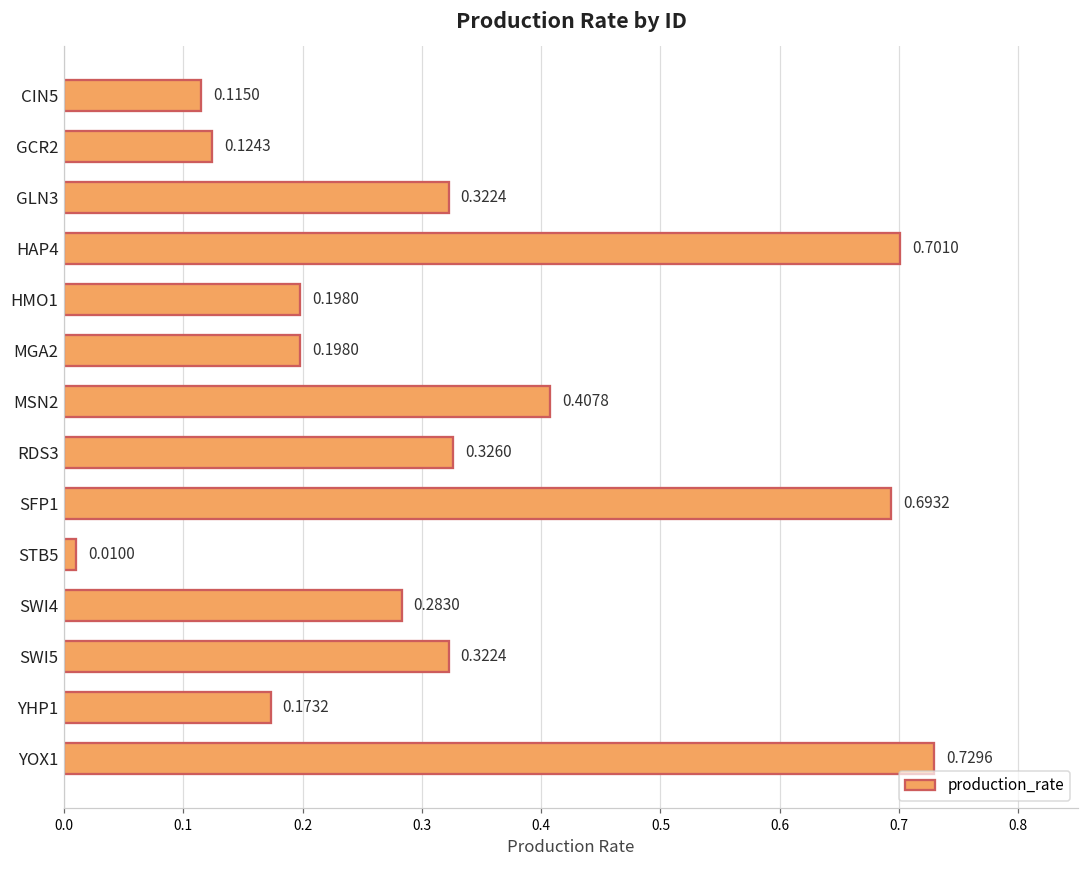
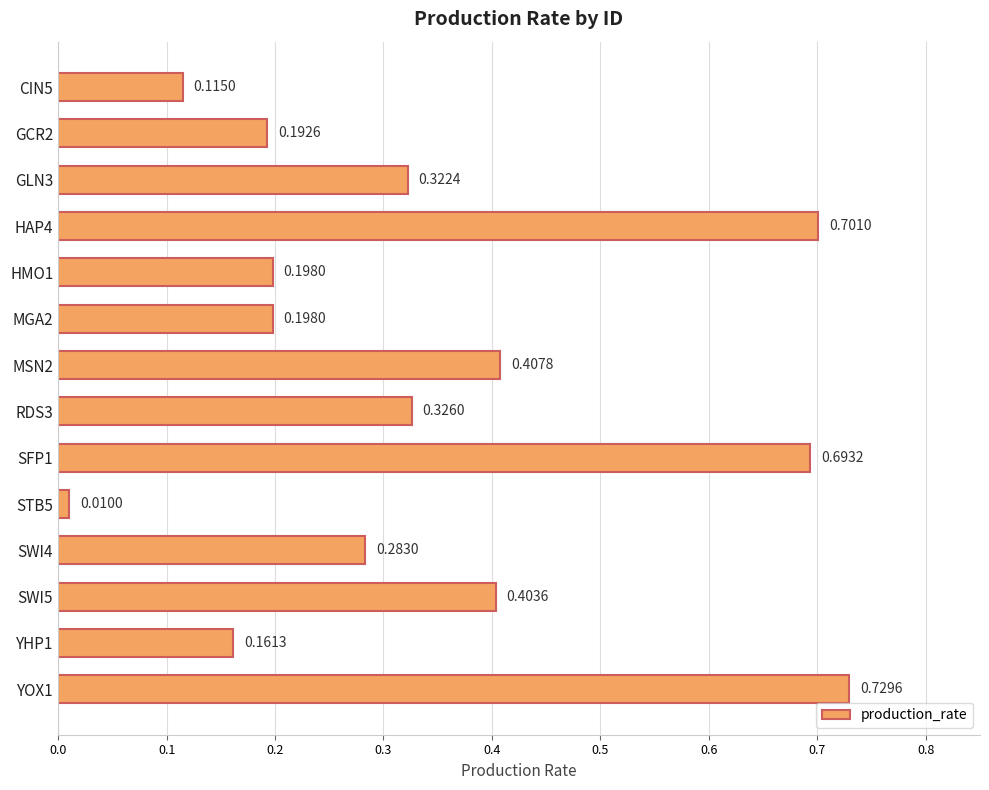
GCR2: 0.1243 -> 0.1926
SWI5: 0.3224 -> 0.4036
YHP1: 0.1732 -> 0.1613
